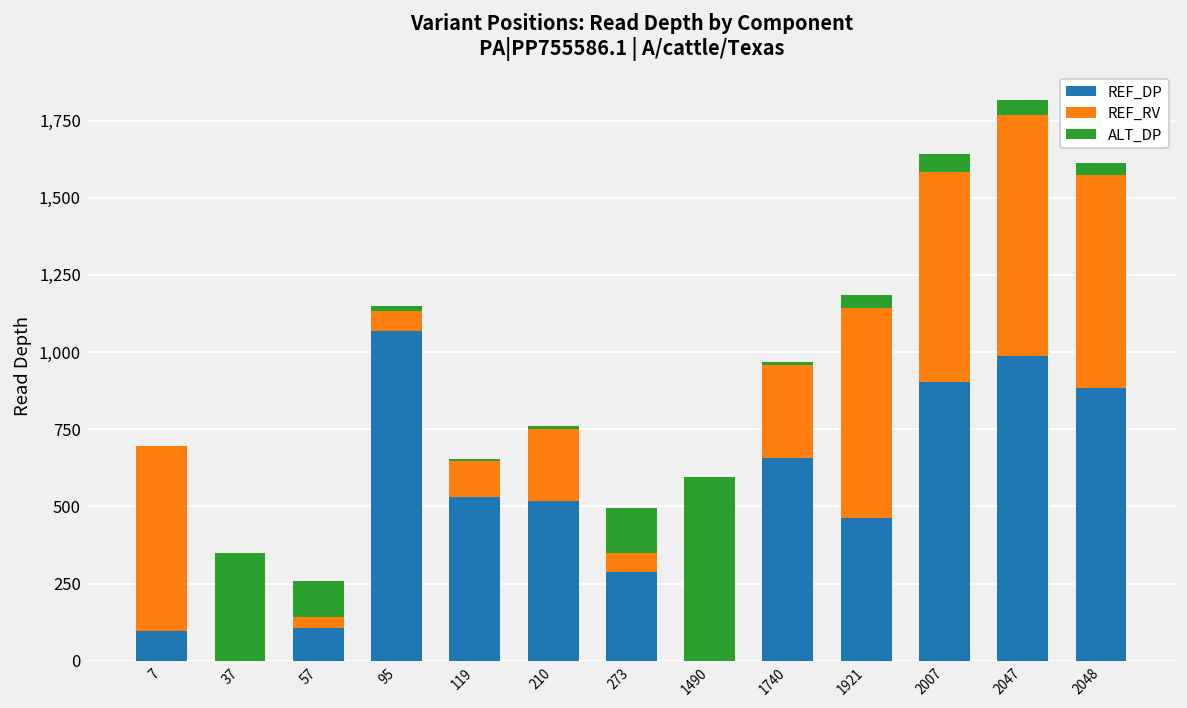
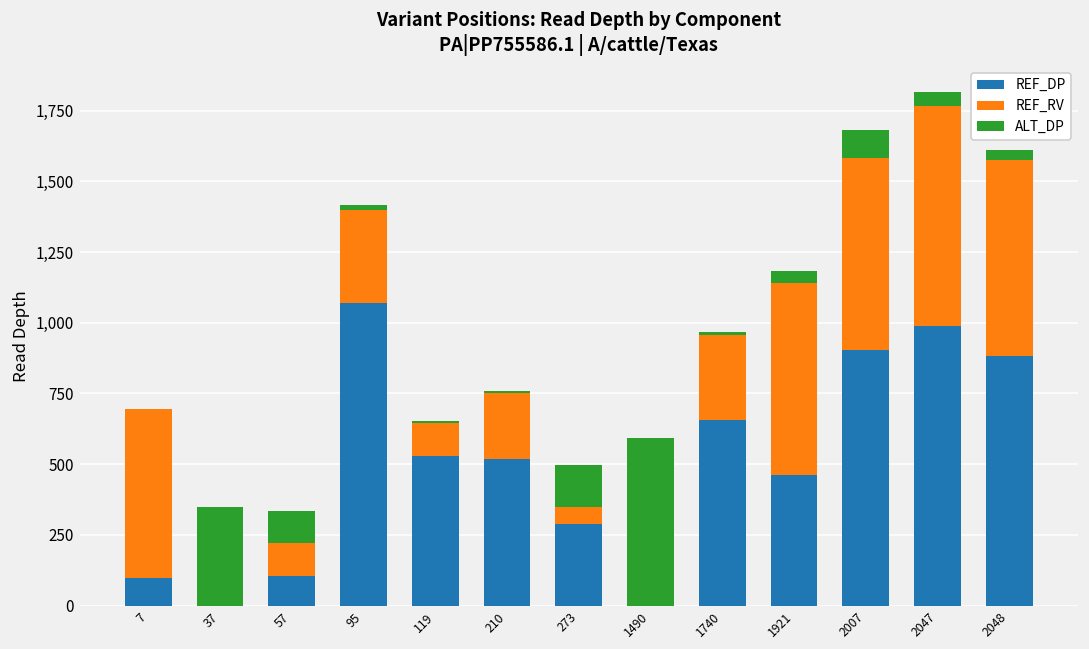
REF_RV, 57: 40 -> 110
REF_RV, 95: 70 -> 330
ALT_DP, 2007: 60 -> 100
